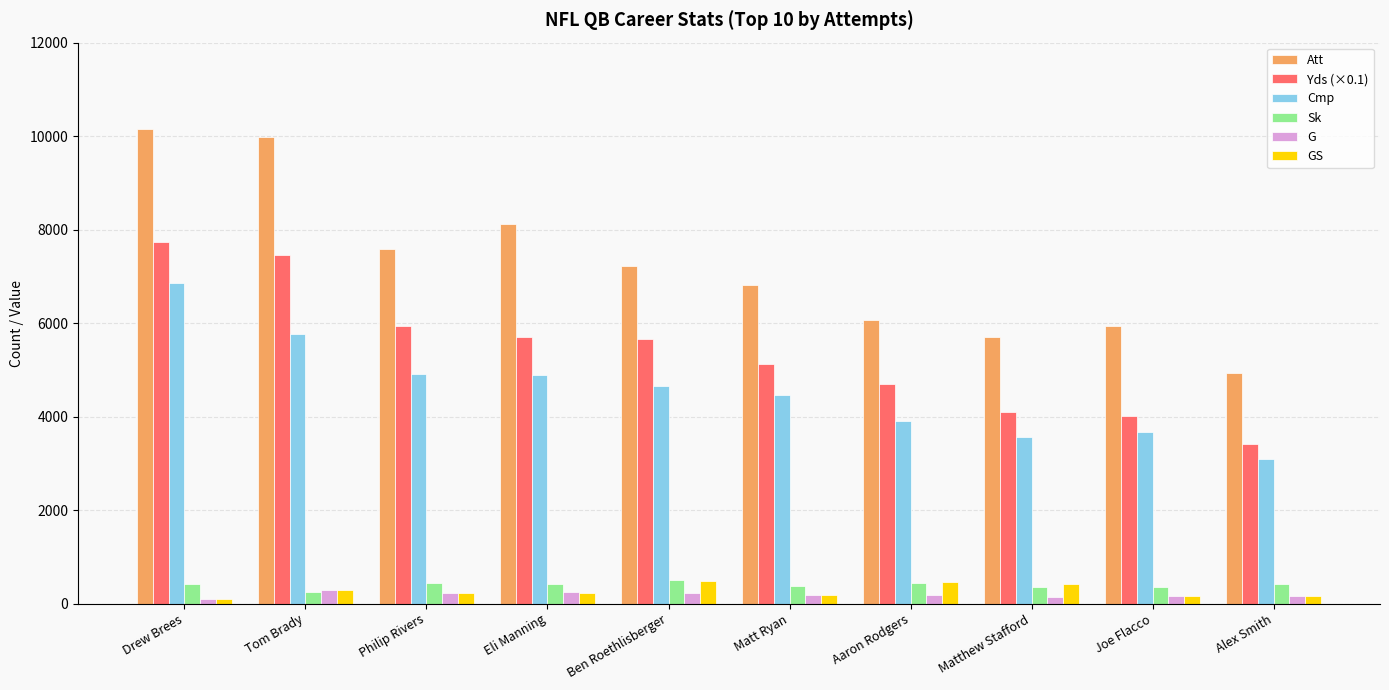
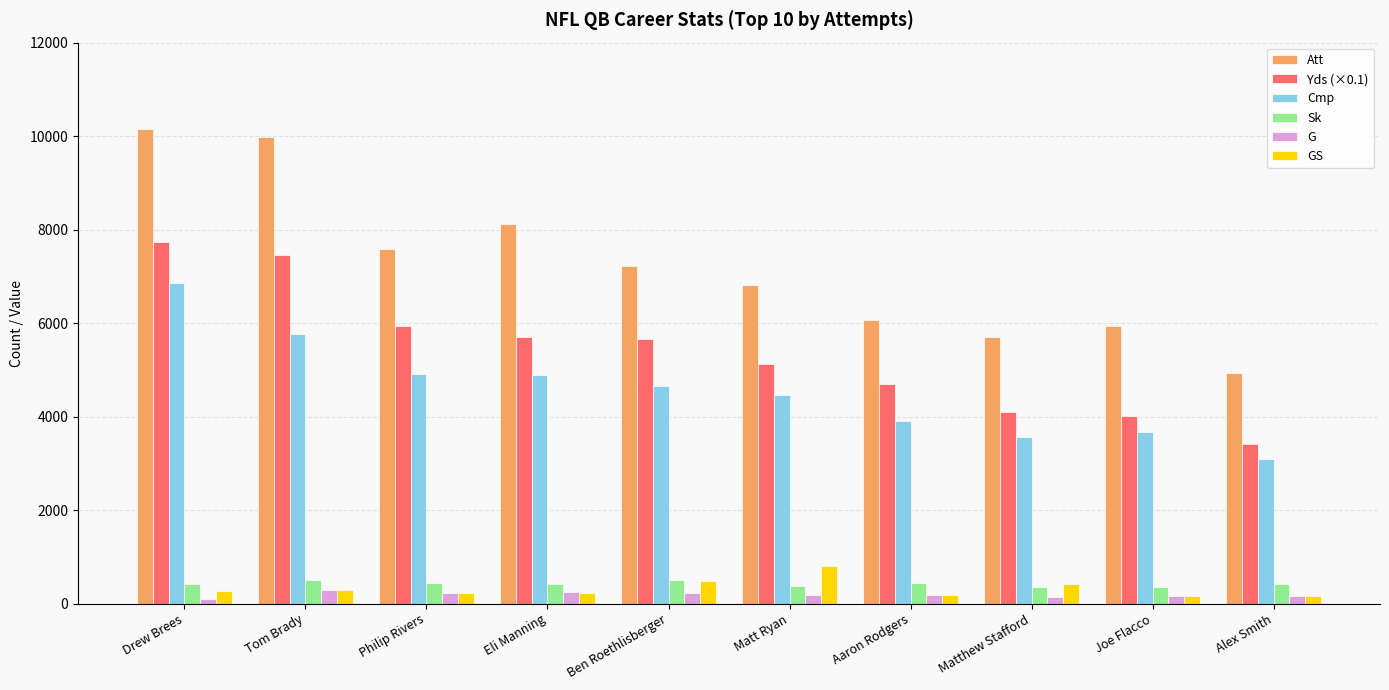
GS, Drew Brees: 100 -> 300
Sk, Tom Brady: 200 -> 500
GS, Matt Ryan: 200 -> 800
GS, Aaron Rodgers: 500 -> 200
